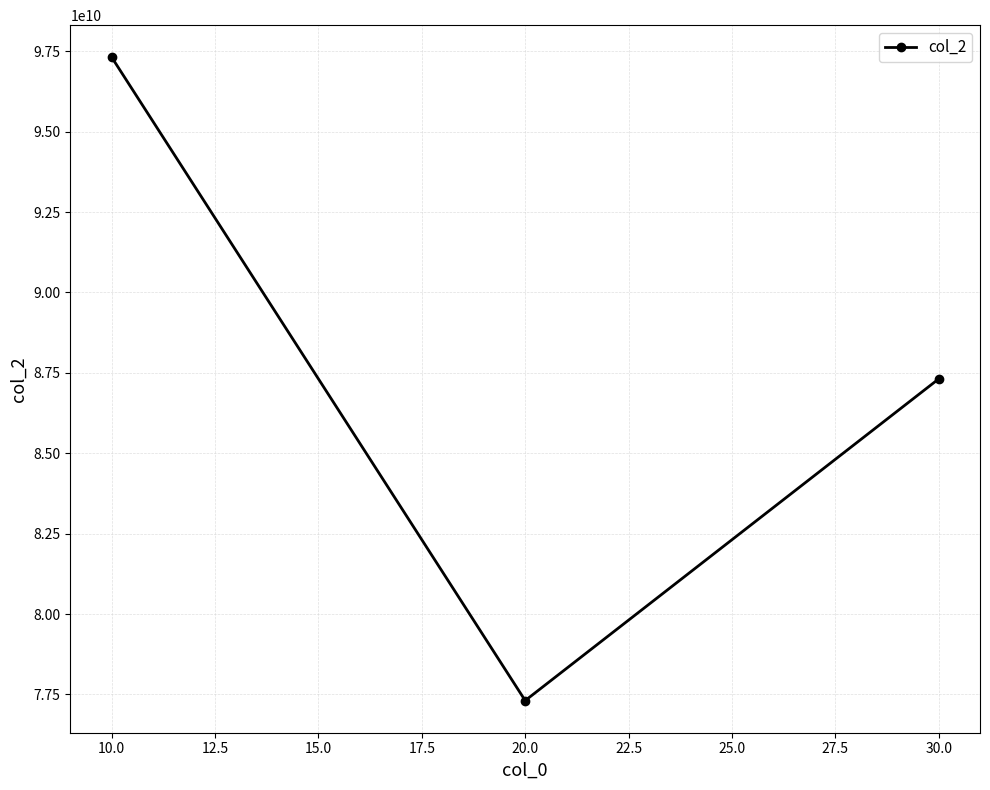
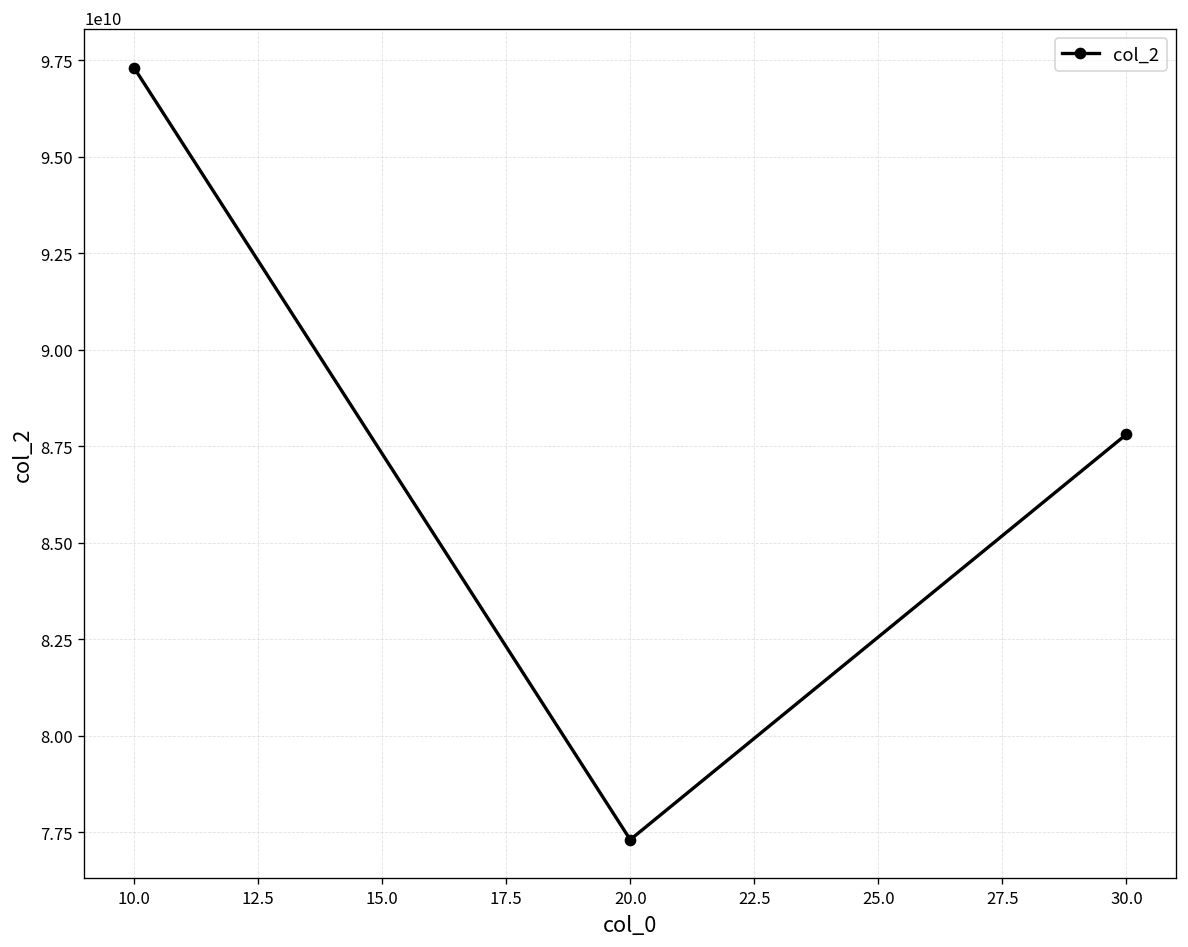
30.0: 87300000000 -> 87800000000
